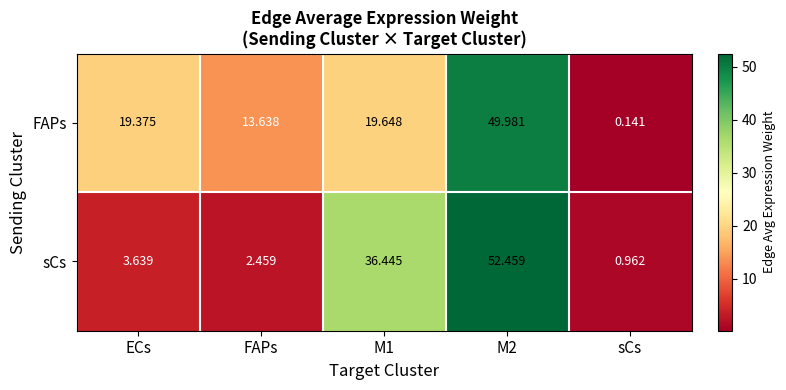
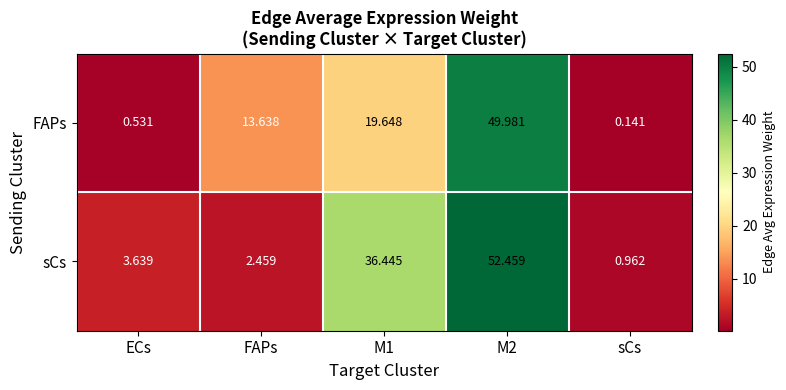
FAPs, ECs: 19.375 -> 0.531
